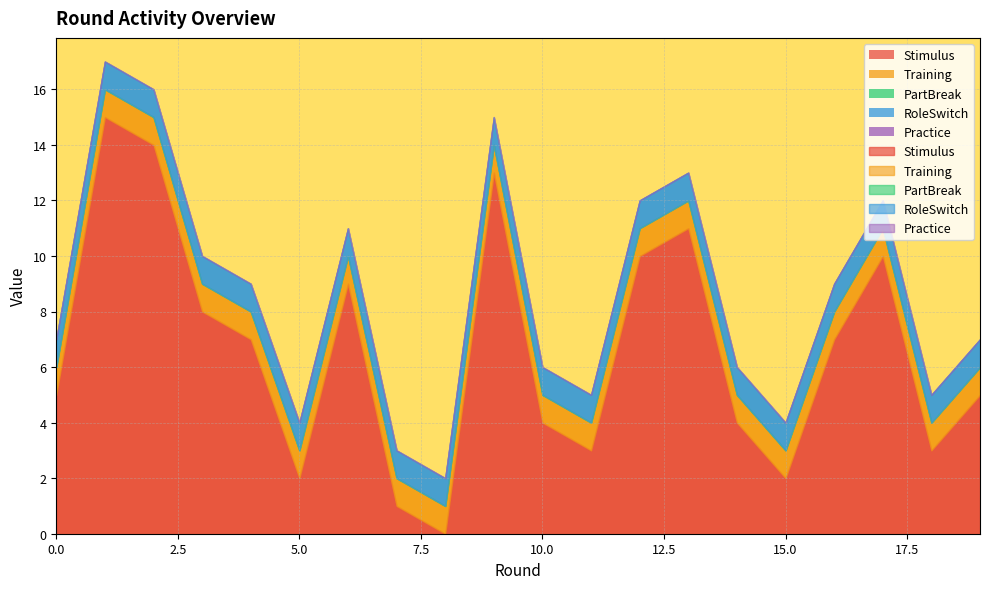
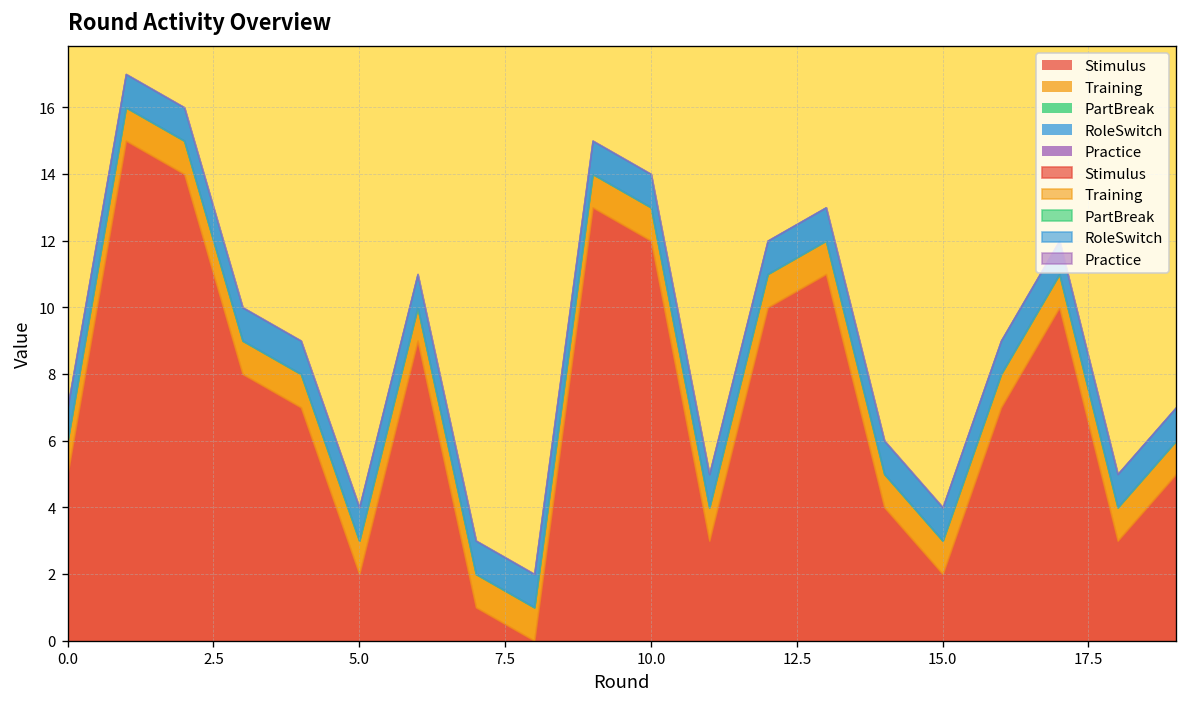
Stimulus, 10.0: 4 -> 12
